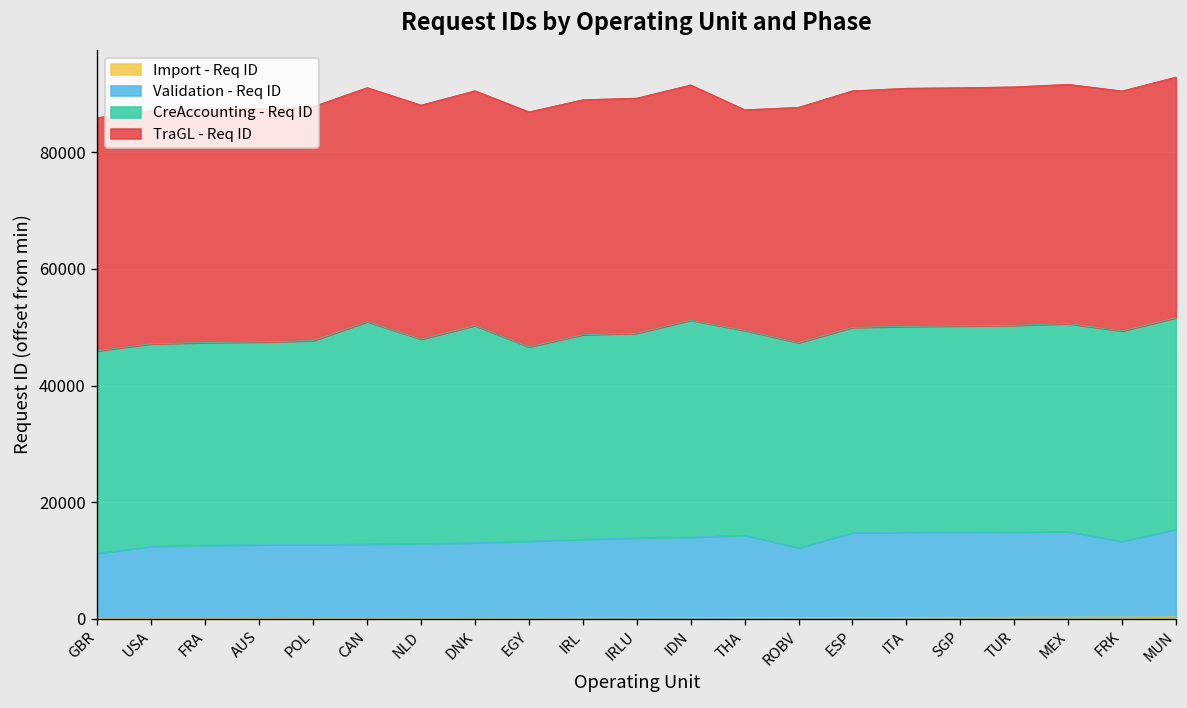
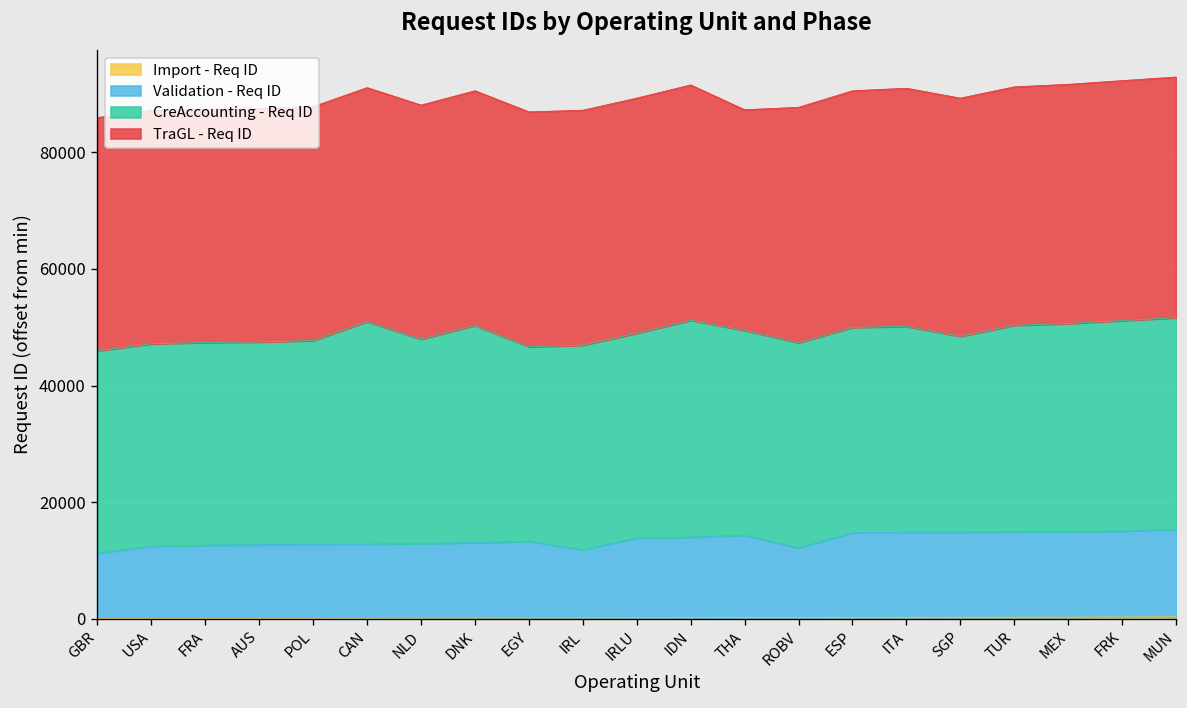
Validation - Req ID, IRL: 13000 -> 12000
CreAccounting - Req ID, SGP: 35000 -> 34000
Validation - Req ID, FRK: 13000 -> 15000
